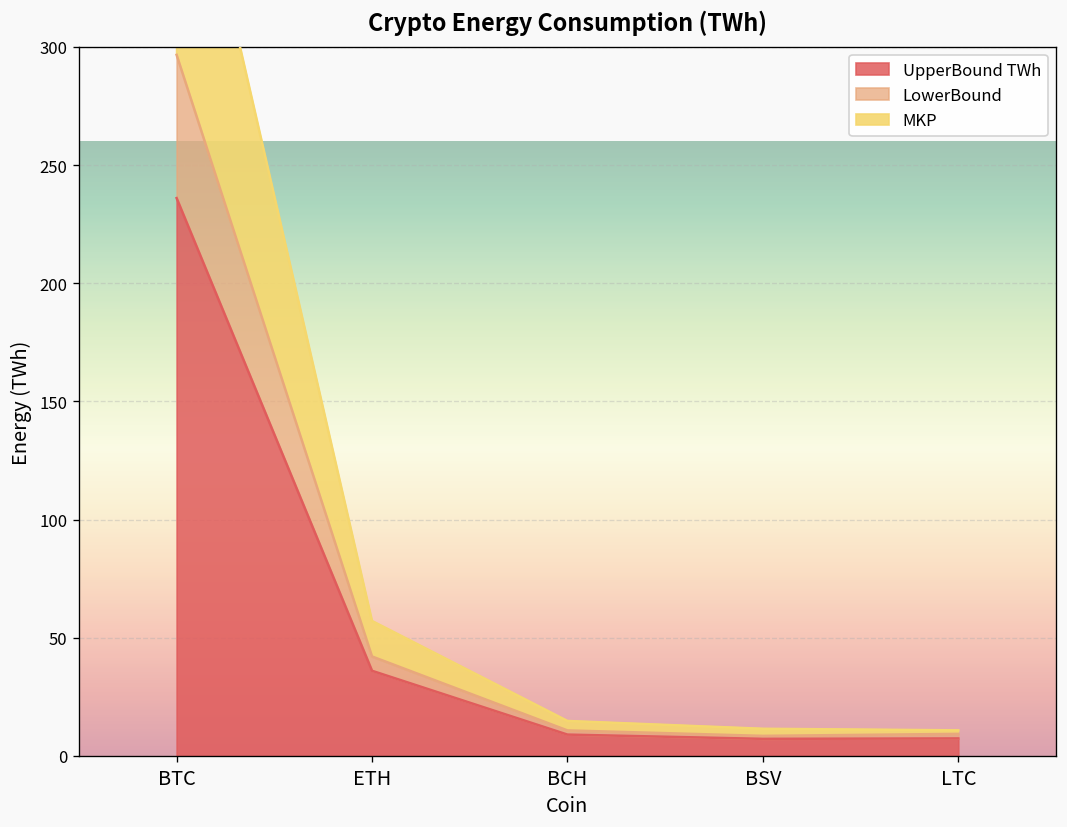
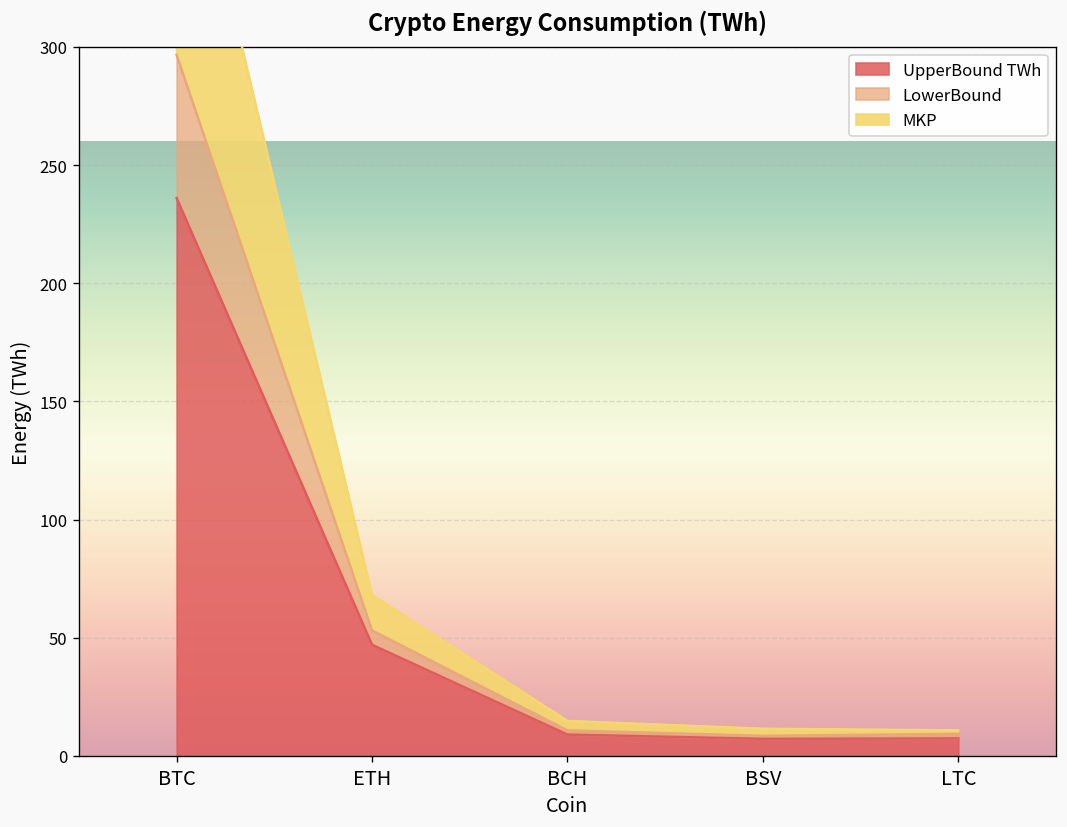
UpperBound TWh, ETH: 36 -> 47
